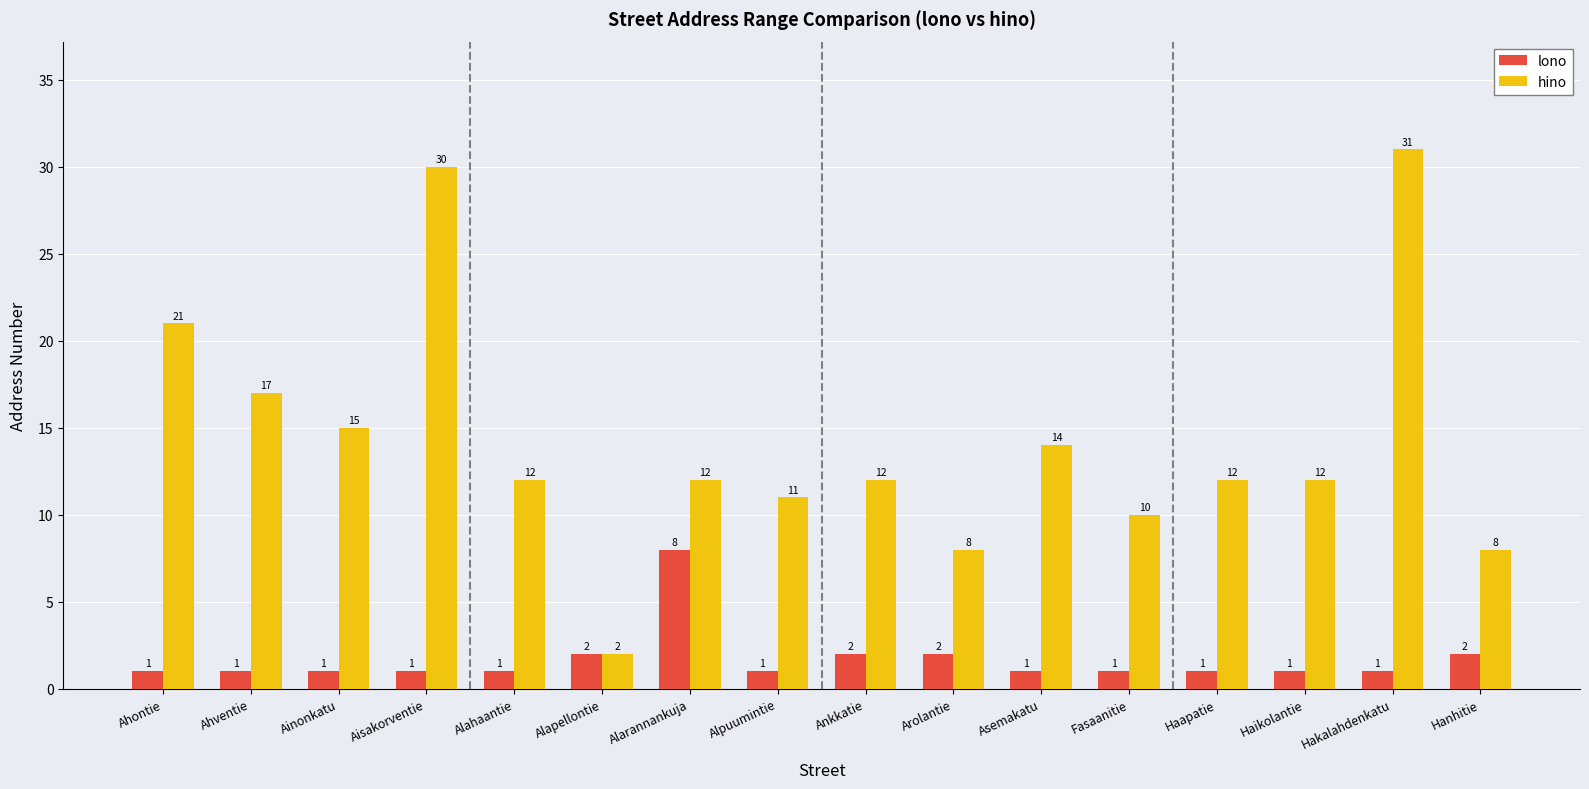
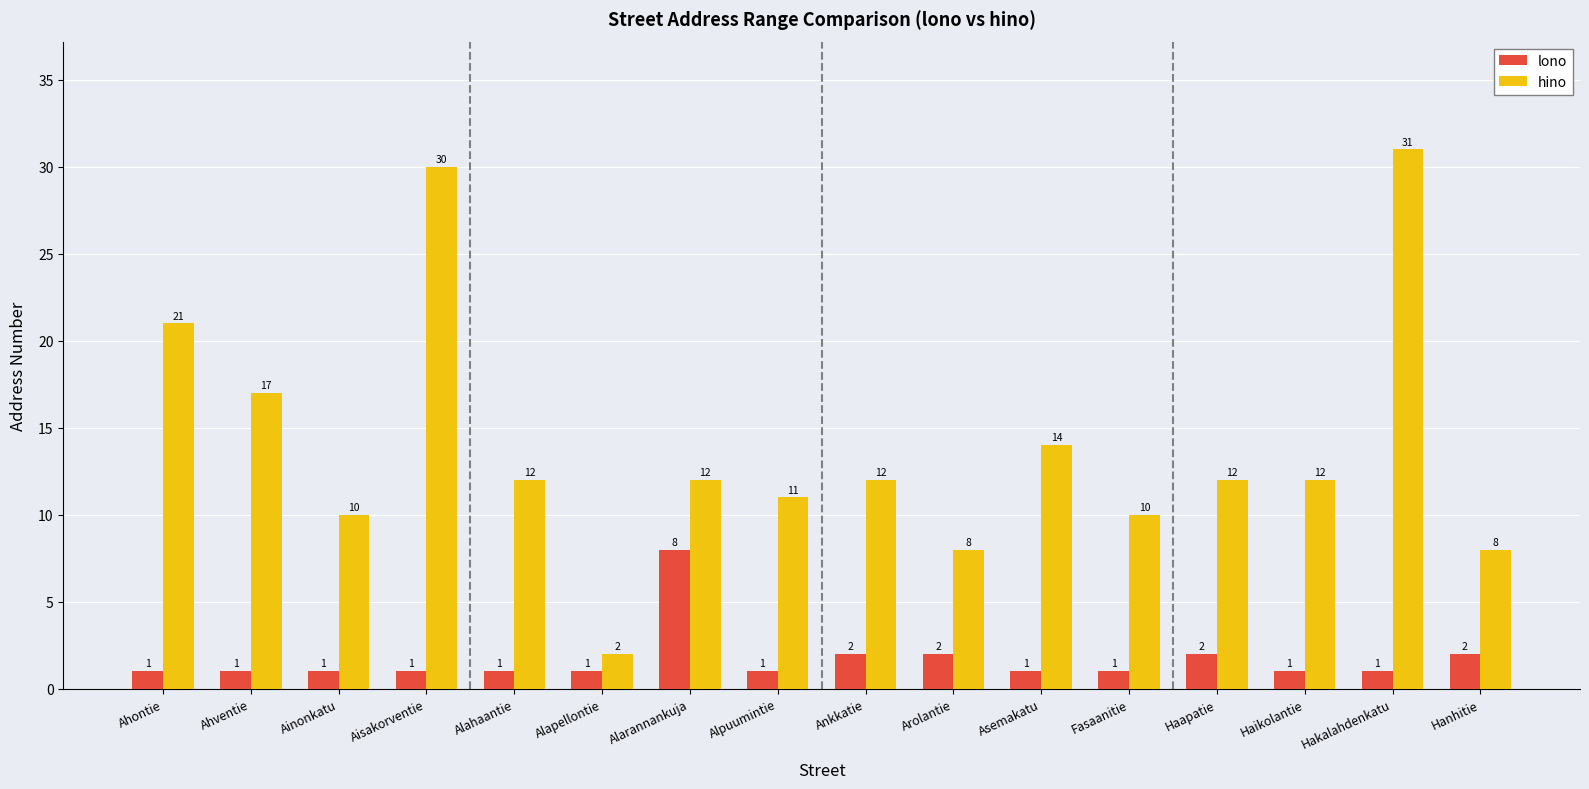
hino, Ainonkatu: 15 -> 10
lono, Alapellontie: 2 -> 1
lono, Haapatie: 1 -> 2
